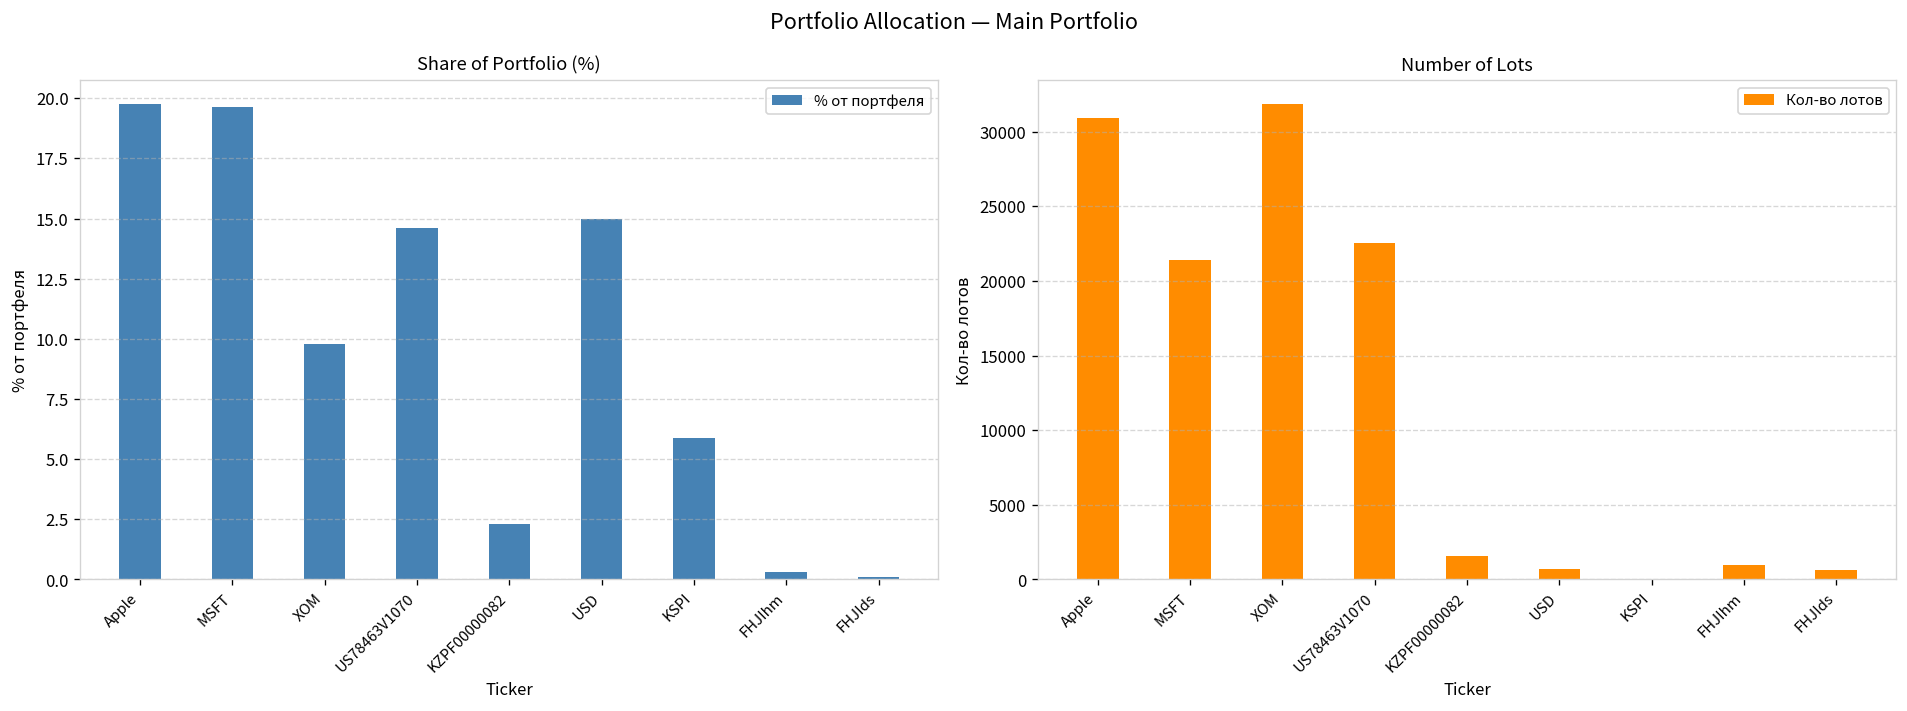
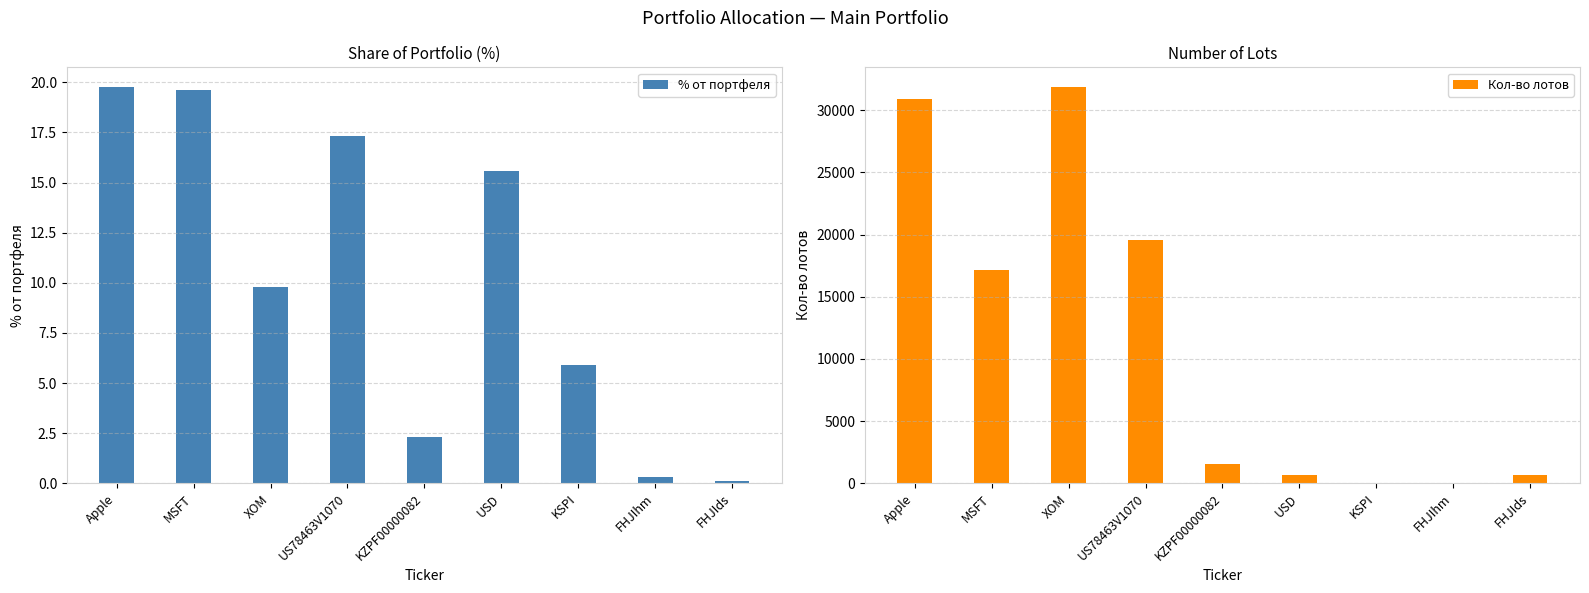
Share of Portfolio (%), US78463V1070: 14.6 -> 17.3
Share of Portfolio (%), USD: 15.0 -> 15.6
Number of Lots, MSFT: 21400 -> 17200
Number of Lots, US78463V1070: 22500 -> 19600
Number of Lots, FHJIhm: 1000 -> 0
